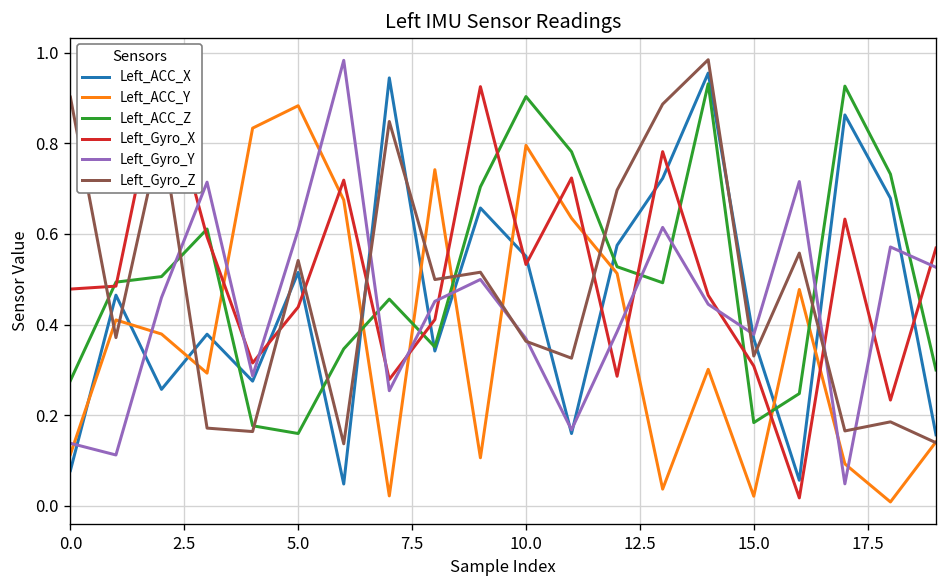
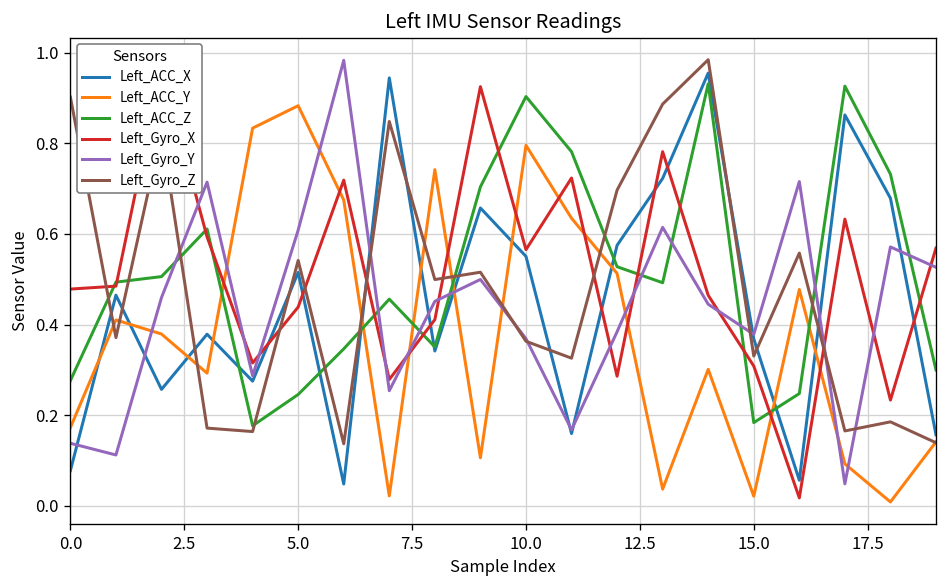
Left_ACC_Y, 0.0: 0.11 -> 0.17
Left_ACC_Z, 5.0: 0.16 -> 0.25
Left_Gyro_X, 10.0: 0.53 -> 0.57
